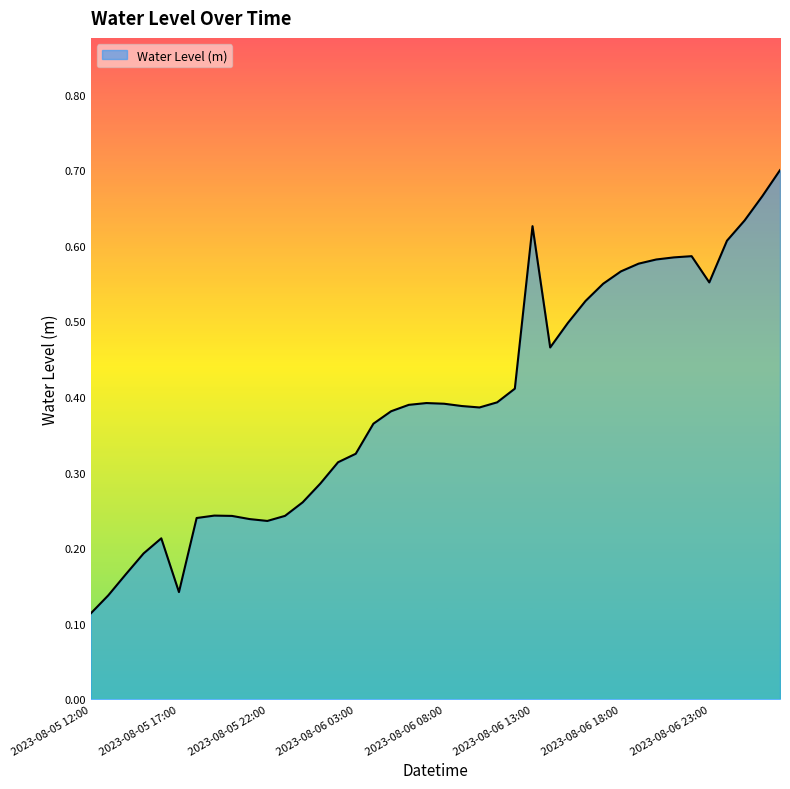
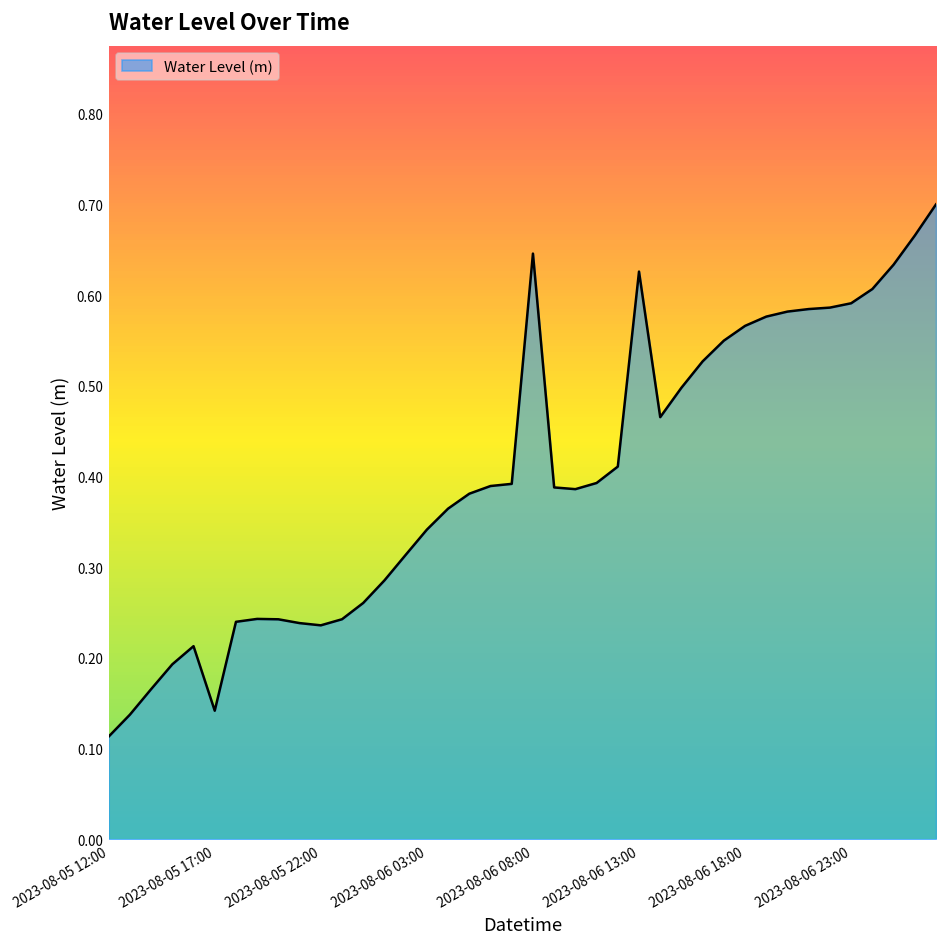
2023-08-06 03:00: 0.32 -> 0.34
2023-08-06 08:00: 0.39 -> 0.65
2023-08-06 23:00: 0.55 -> 0.59
